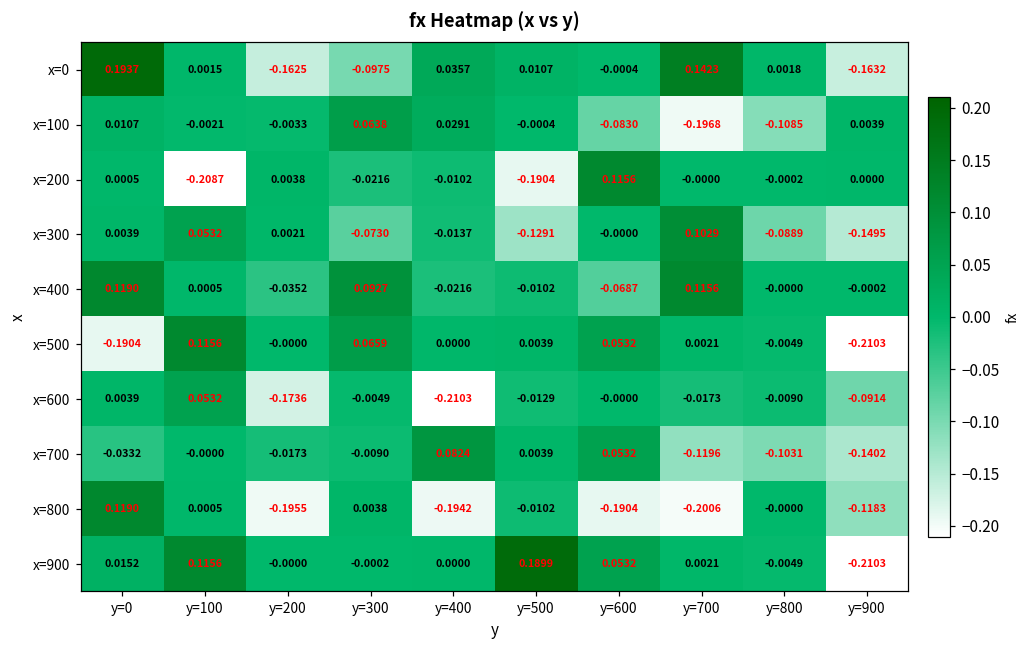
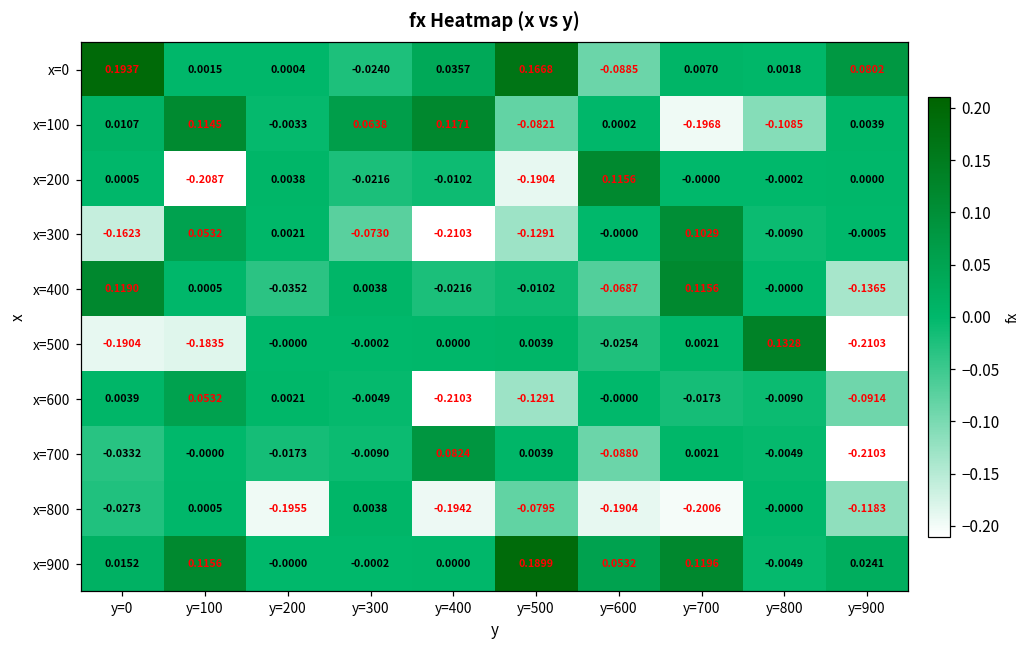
x=0, y=200: -0.1625 -> 0.0004
x=0, y=300: -0.0975 -> -0.0240
x=0, y=500: 0.0107 -> 0.1668
x=0, y=600: -0.0004 -> -0.0885
x=0, y=700: 0.1423 -> 0.0070
x=0, y=900: -0.1632 -> 0.0802
x=100, y=100: -0.0021 -> 0.1145
x=100, y=400: 0.0291 -> 0.1171
x=100, y=500: -0.0004 -> -0.0821
x=100, y=600: -0.0830 -> 0.0002
x=300, y=0: 0.0039 -> -0.1623
x=300, y=400: -0.0137 -> -0.2103
x=300, y=800: -0.0889 -> -0.0090
x=300, y=900: -0.1495 -> -0.0005
x=400, y=300: 0.0927 -> 0.0038
x=400, y=900: -0.0002 -> -0.1365
x=500, y=100: 0.1156 -> -0.1835
x=500, y=300: 0.0659 -> -0.0002
x=500, y=600: 0.0532 -> -0.0254
x=500, y=800: -0.0049 -> 0.1328
x=600, y=200: -0.1736 -> 0.0021
x=600, y=500: -0.0129 -> -0.1291
x=700, y=600: 0.0532 -> -0.0880
x=700, y=700: -0.1196 -> 0.0021
x=700, y=800: -0.1031 -> -0.0049
x=700, y=900: -0.1402 -> -0.2103
x=800, y=0: 0.1190 -> -0.0273
x=800, y=500: -0.0102 -> -0.0795
x=900, y=700: 0.0021 -> 0.1196
x=900, y=900: -0.2103 -> 0.0241
